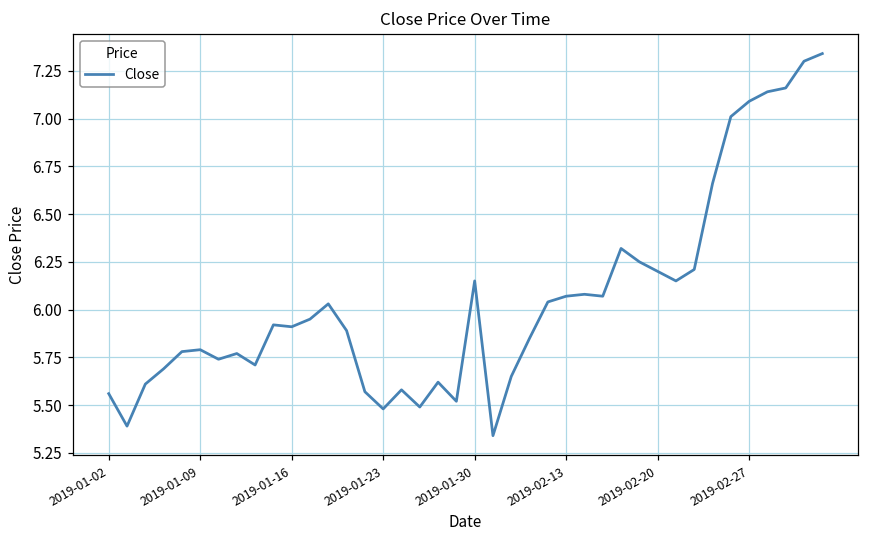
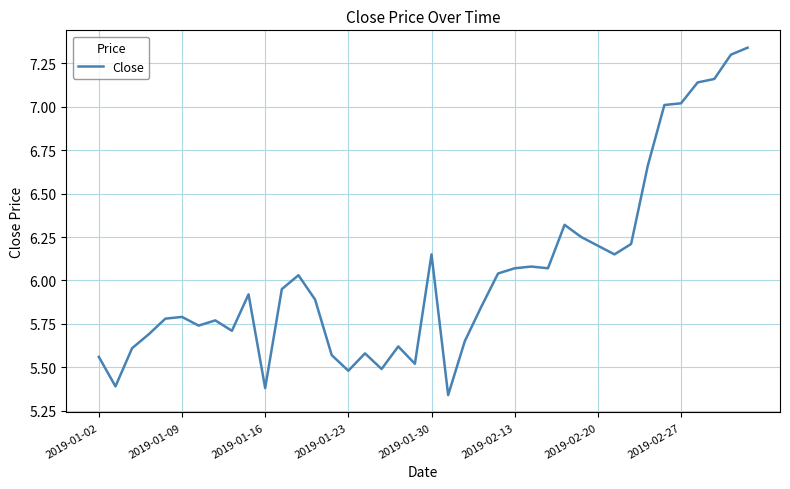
2019-01-16: 5.91 -> 5.38
2019-02-27: 7.09 -> 7.02
